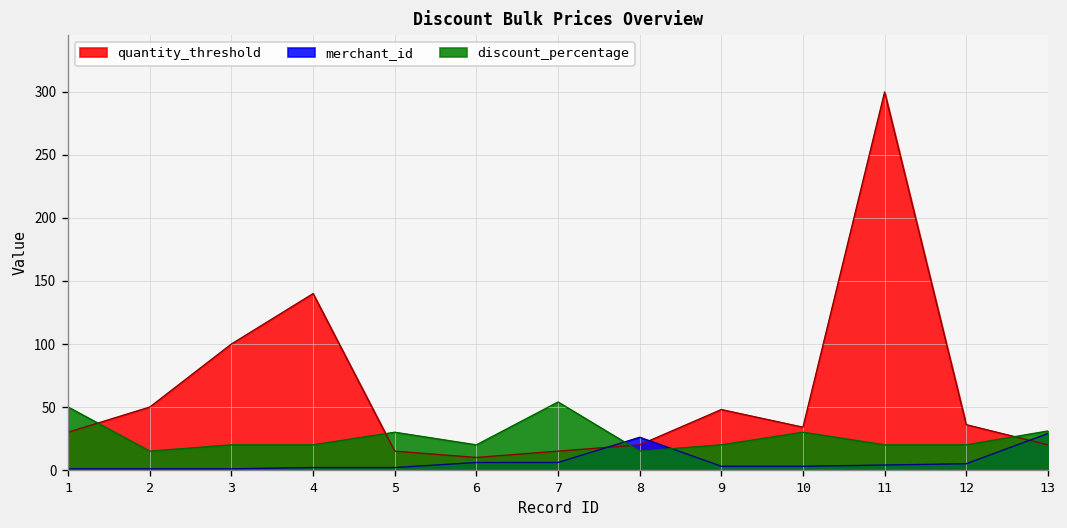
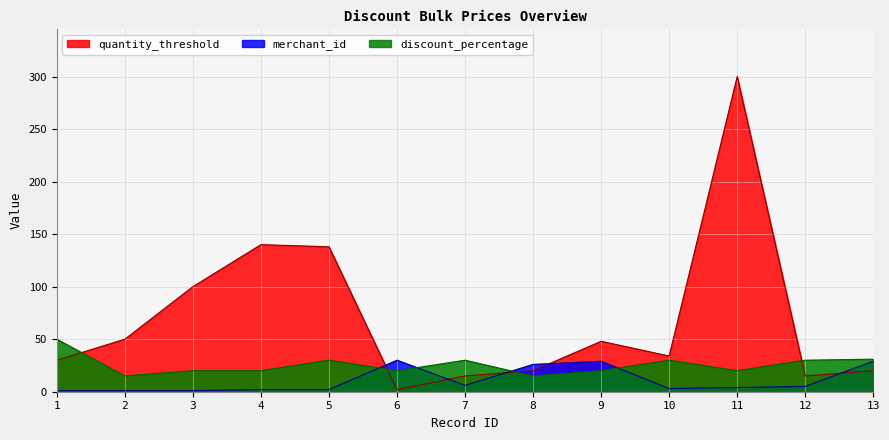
quantity_threshold, 5: 15 -> 138
quantity_threshold, 6: 10 -> 2
merchant_id, 6: 6 -> 30
discount_percentage, 7: 54 -> 30
merchant_id, 9: 3 -> 29
quantity_threshold, 12: 36 -> 15
discount_percentage, 12: 20 -> 30
